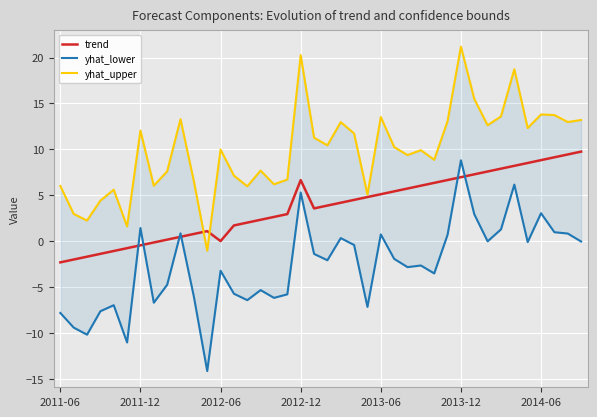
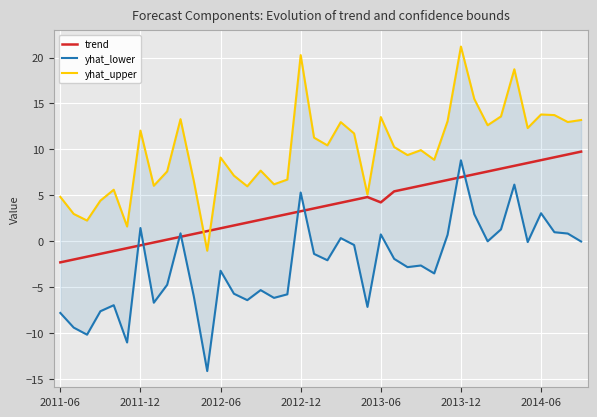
yhat_upper, 2011-06: 6 -> 5
trend, 2012-06: 0 -> 1
yhat_upper, 2012-06: 10 -> 9
trend, 2012-12: 7 -> 3
trend, 2013-06: 5 -> 4
